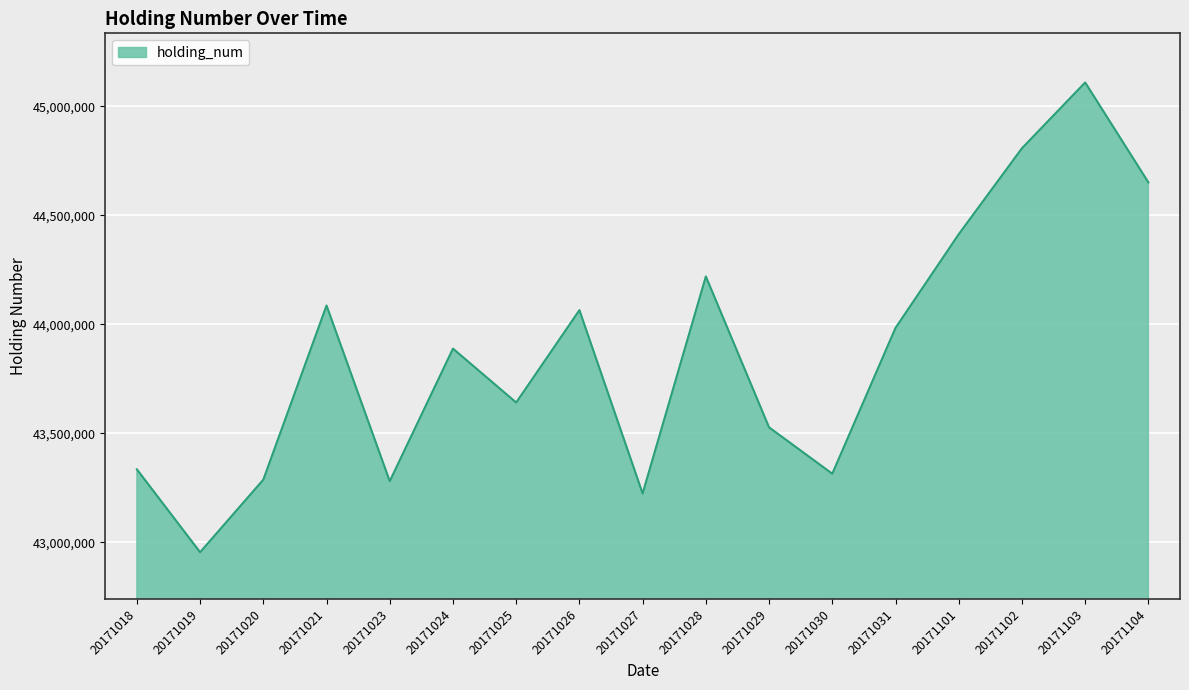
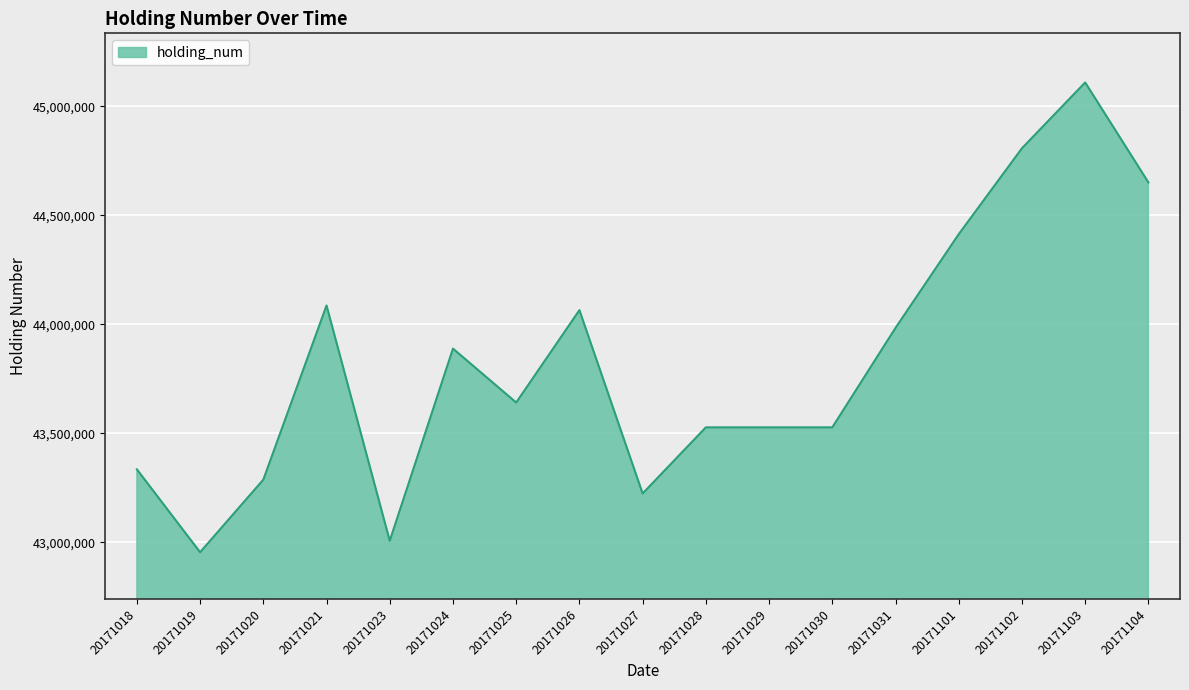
20171023: 43,280,000 -> 43,010,000
20171028: 44,220,000 -> 43,530,000
20171030: 43,310,000 -> 43,530,000
